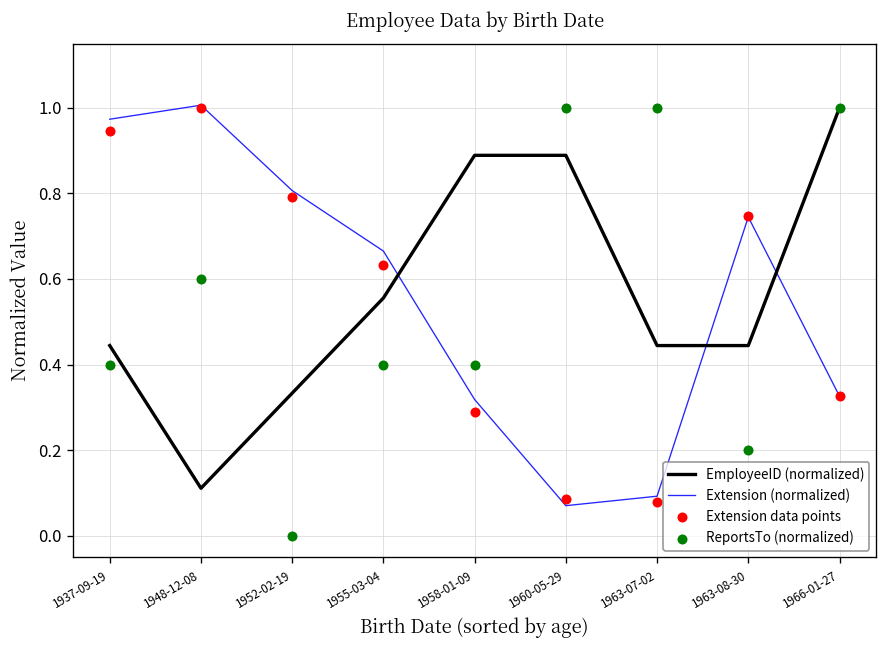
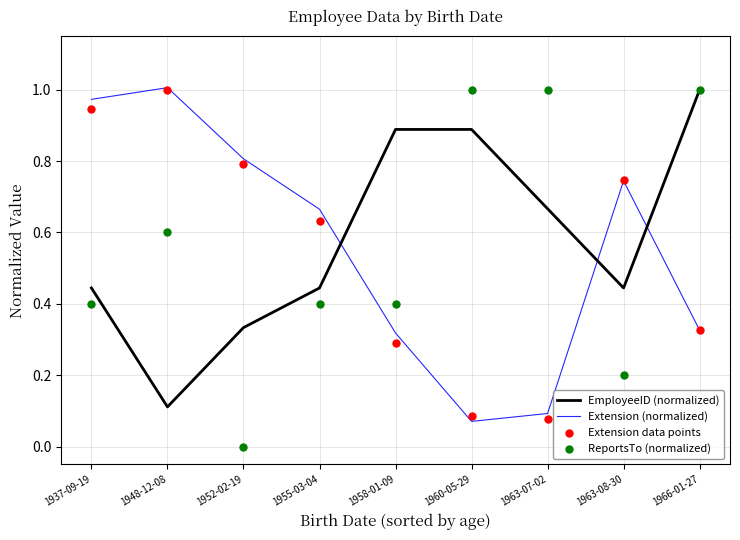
EmployeeID (normalized), 1955-03-04: 0.56 -> 0.44
EmployeeID (normalized), 1963-07-02: 0.44 -> 0.67
